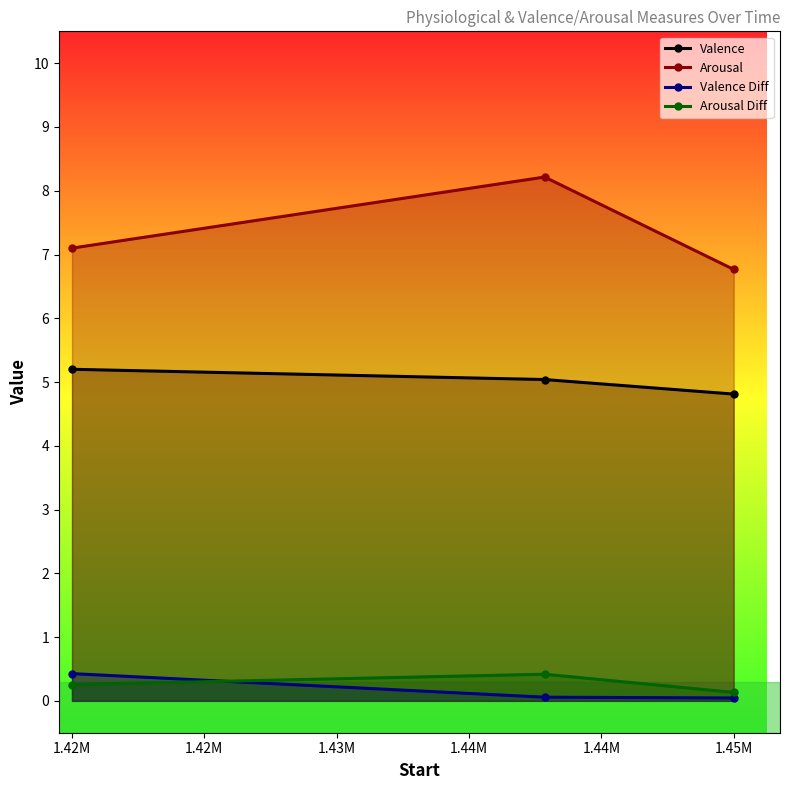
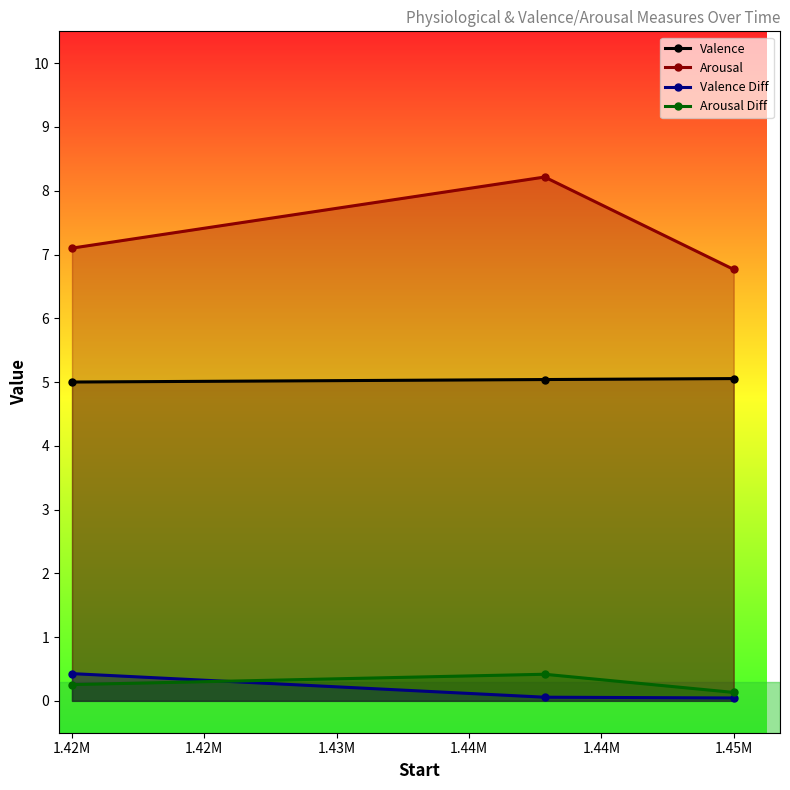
Valence, 1.42M: 5.2 -> 5.0
Valence, 1.45M: 4.8 -> 5.1
